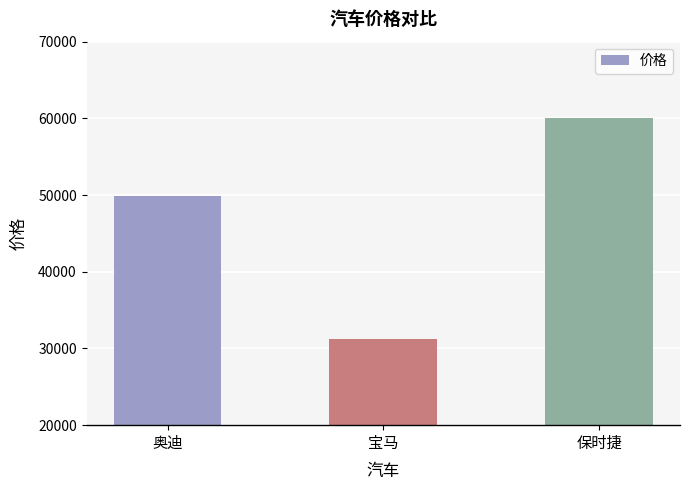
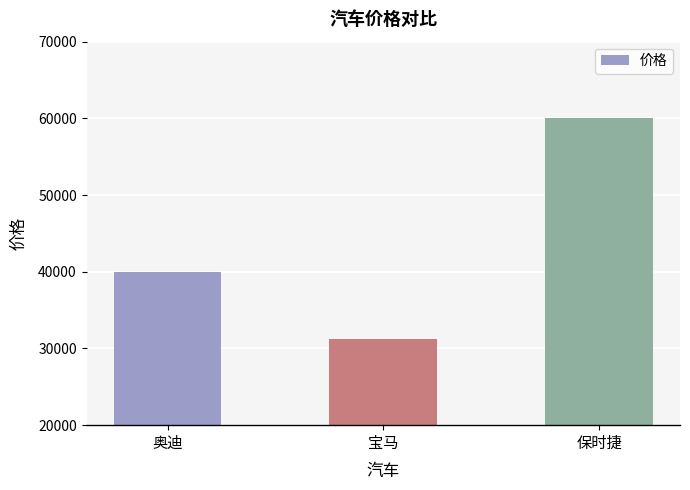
奥迪: 50000 -> 40000
